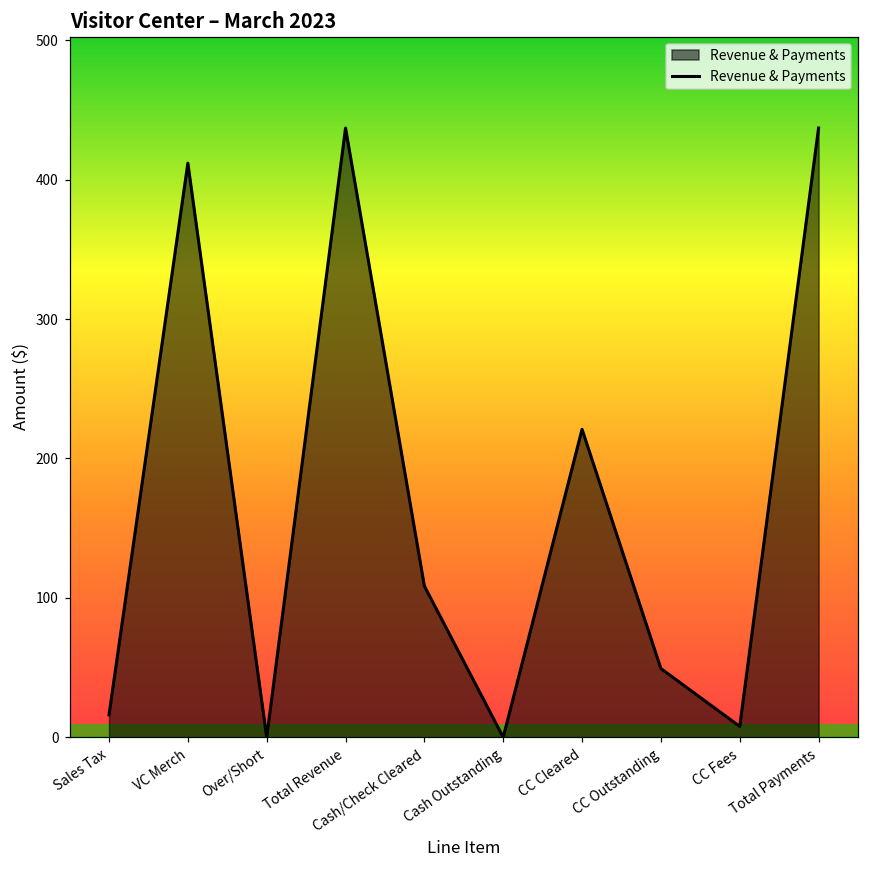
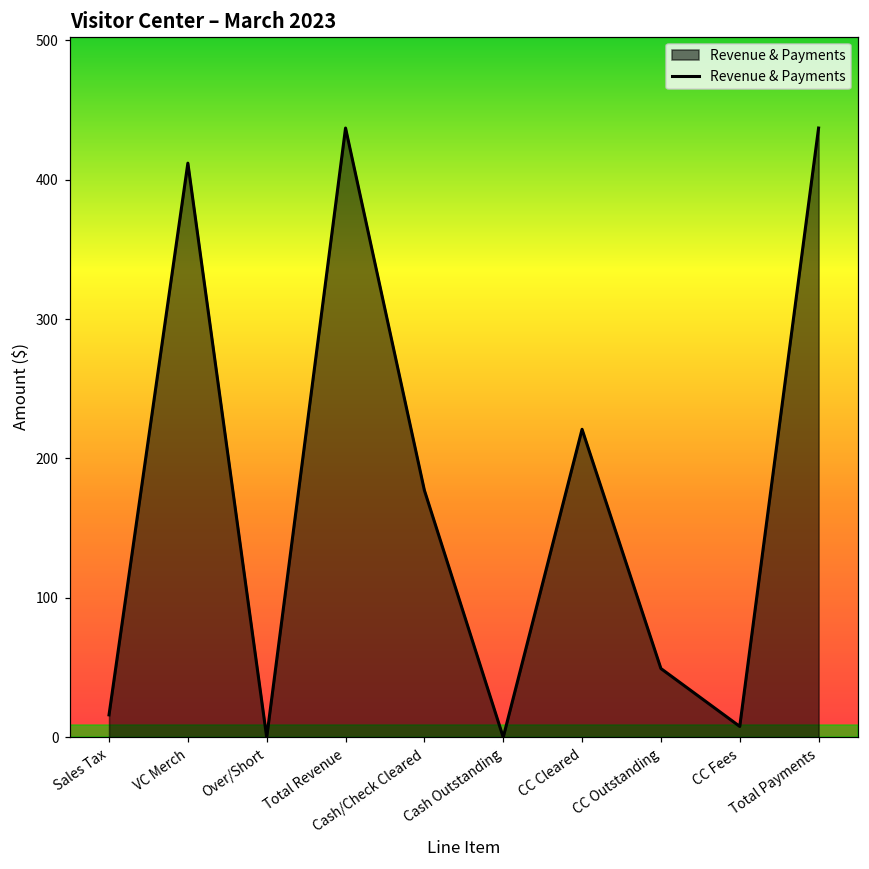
Cash/Check Cleared: 109 -> 177
